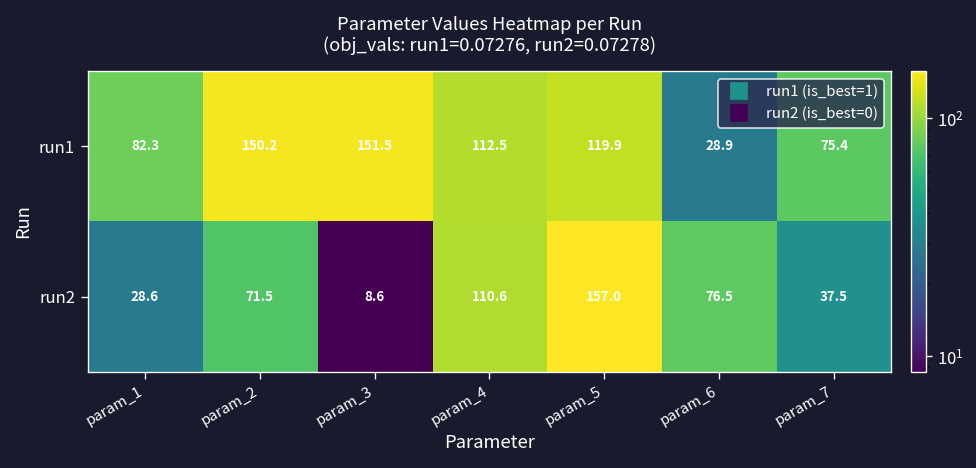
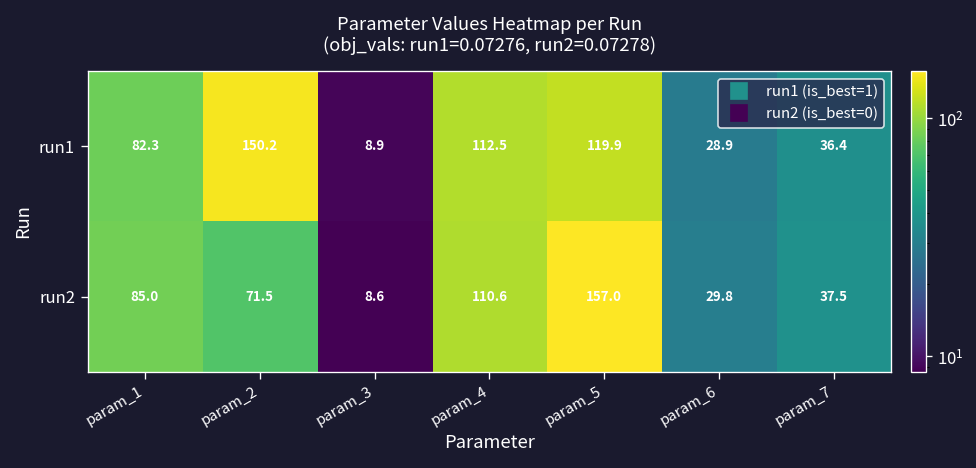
run1, param_3: 151.5 -> 8.9
run1, param_7: 75.4 -> 36.4
run2, param_1: 28.6 -> 85.0
run2, param_6: 76.5 -> 29.8
